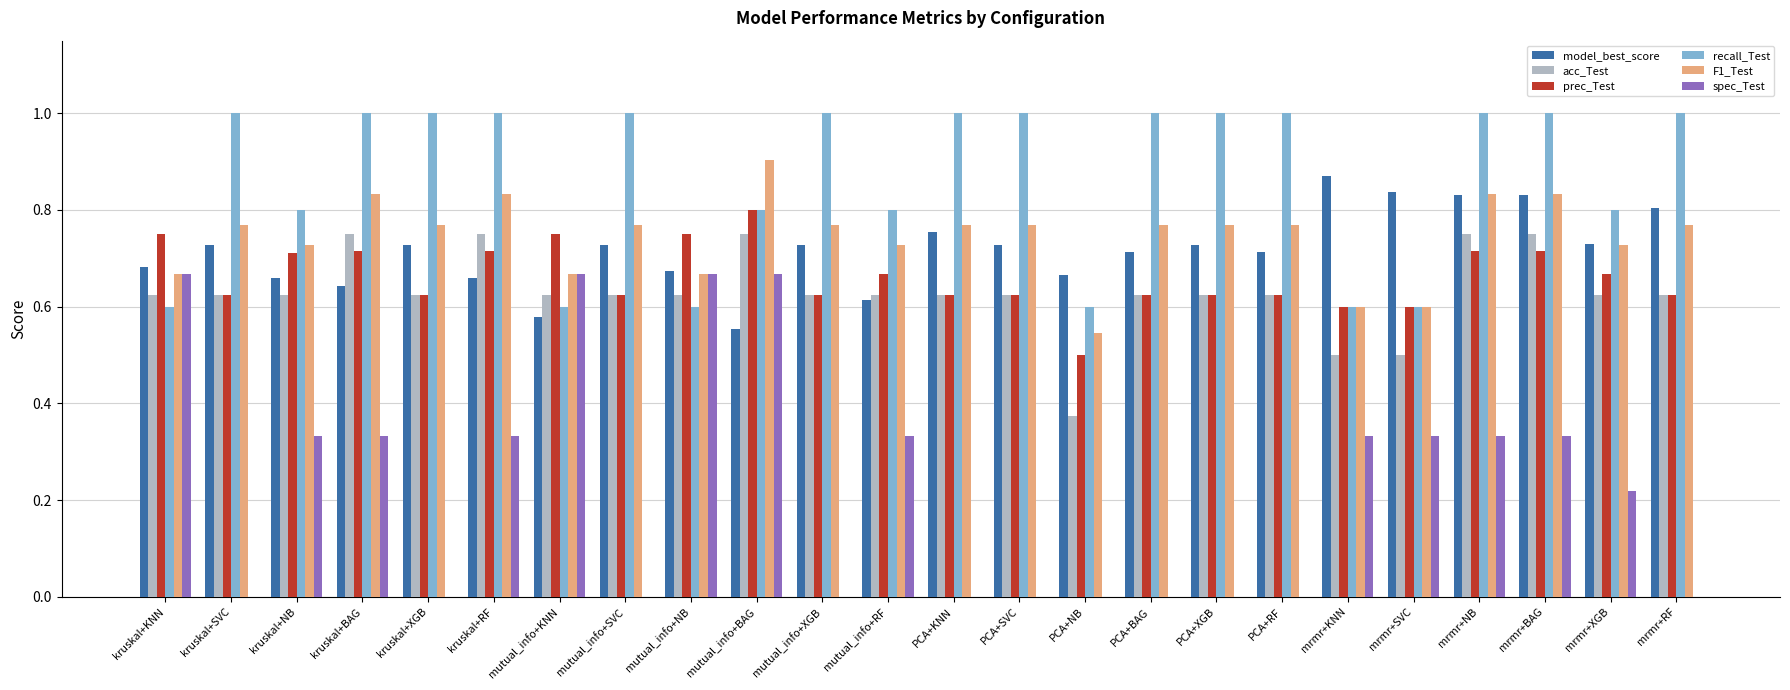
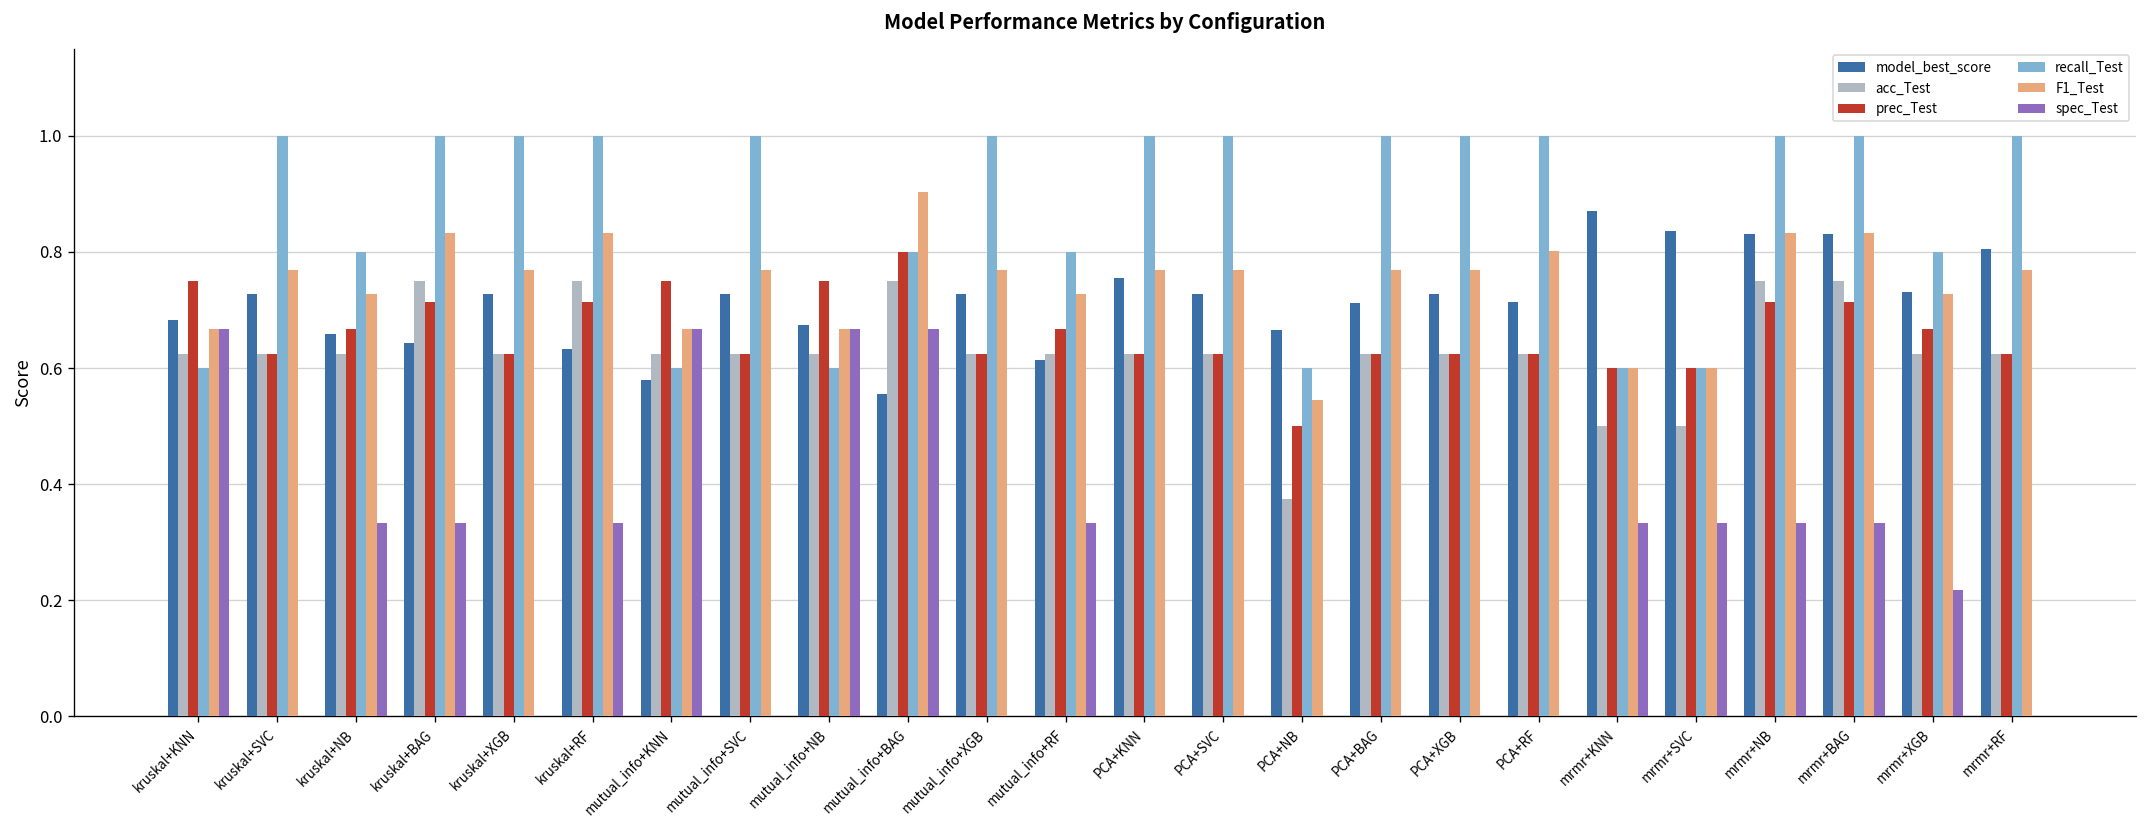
prec_Test, kruskal+NB: 0.71 -> 0.67
model_best_score, kruskal+RF: 0.66 -> 0.63
F1_Test, PCA+RF: 0.77 -> 0.80
